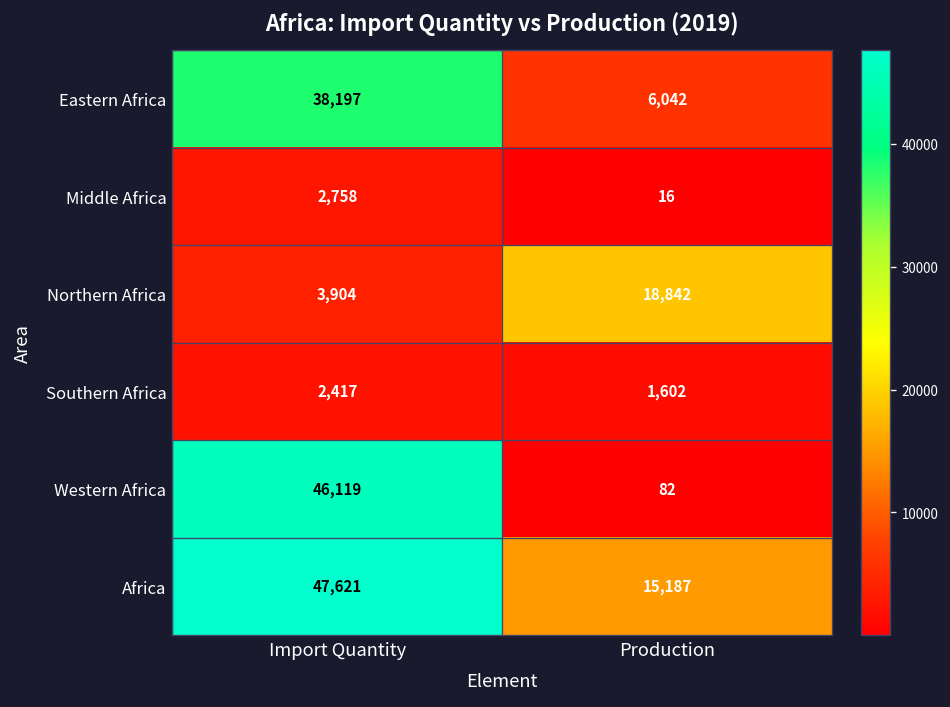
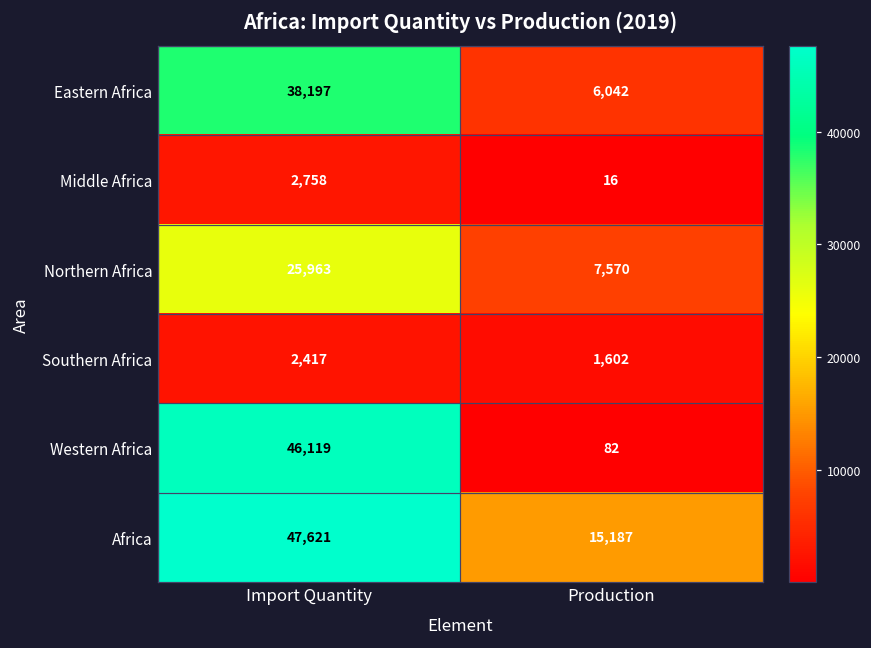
Northern Africa, Import Quantity: 3,904 -> 25,963
Northern Africa, Production: 18,842 -> 7,570
